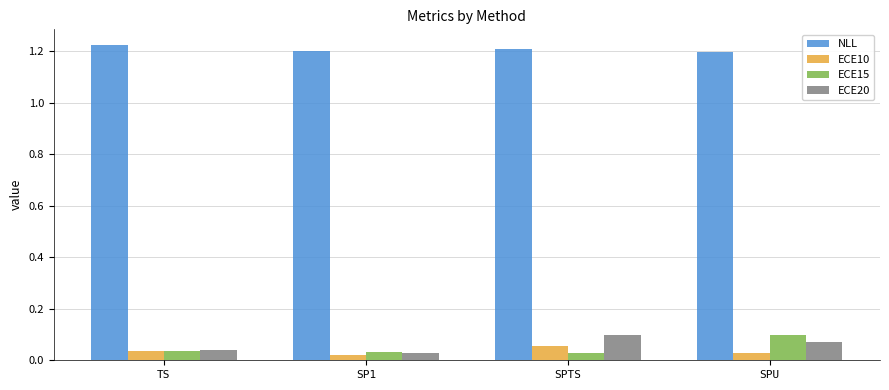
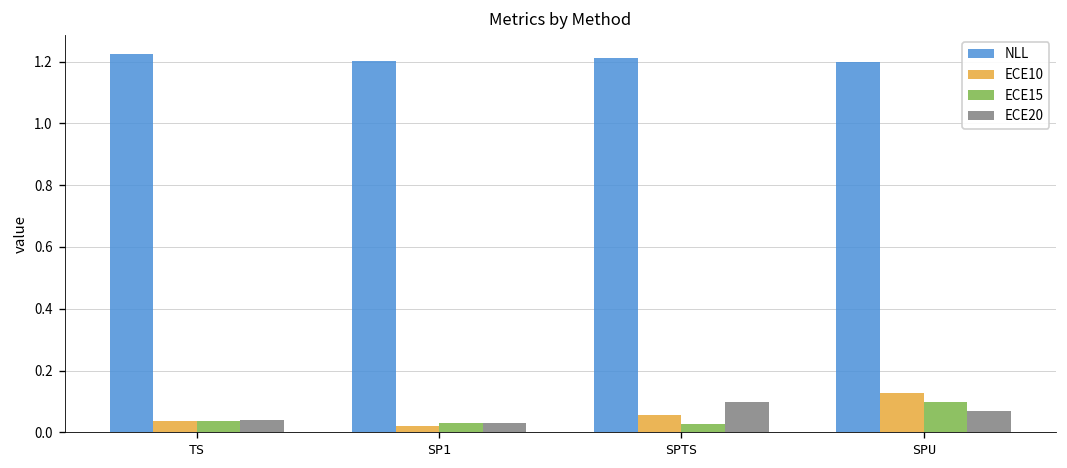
ECE10, SPU: 0.03 -> 0.13
